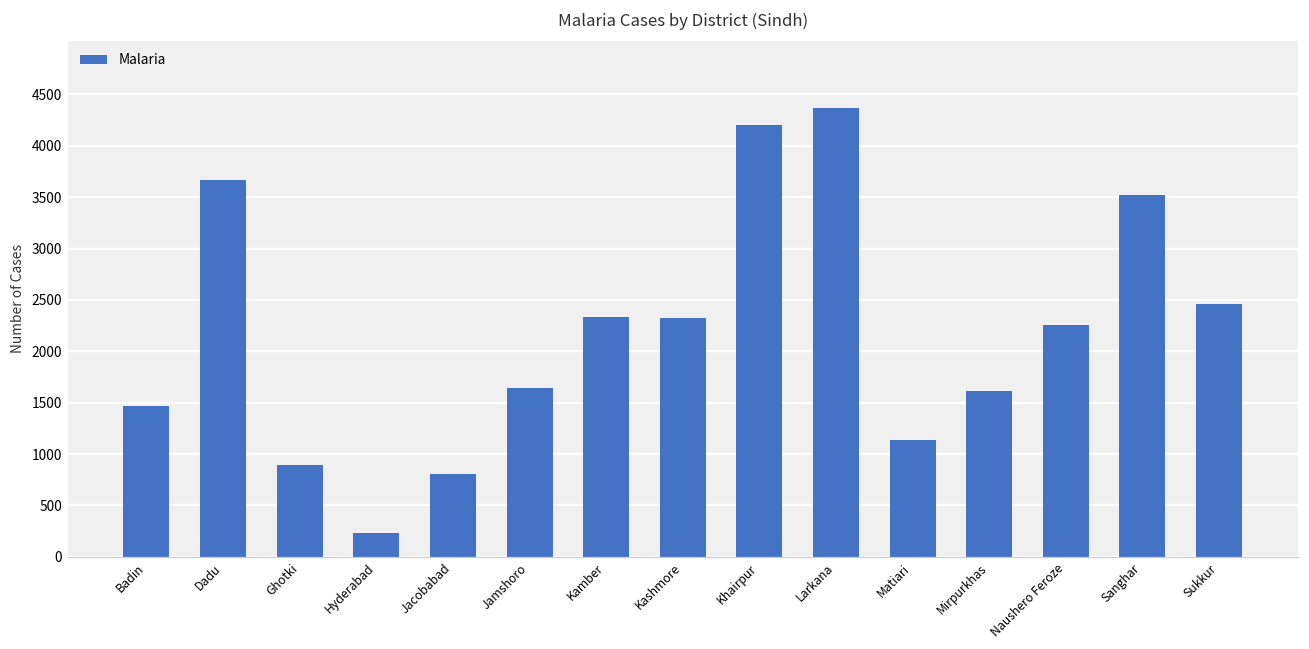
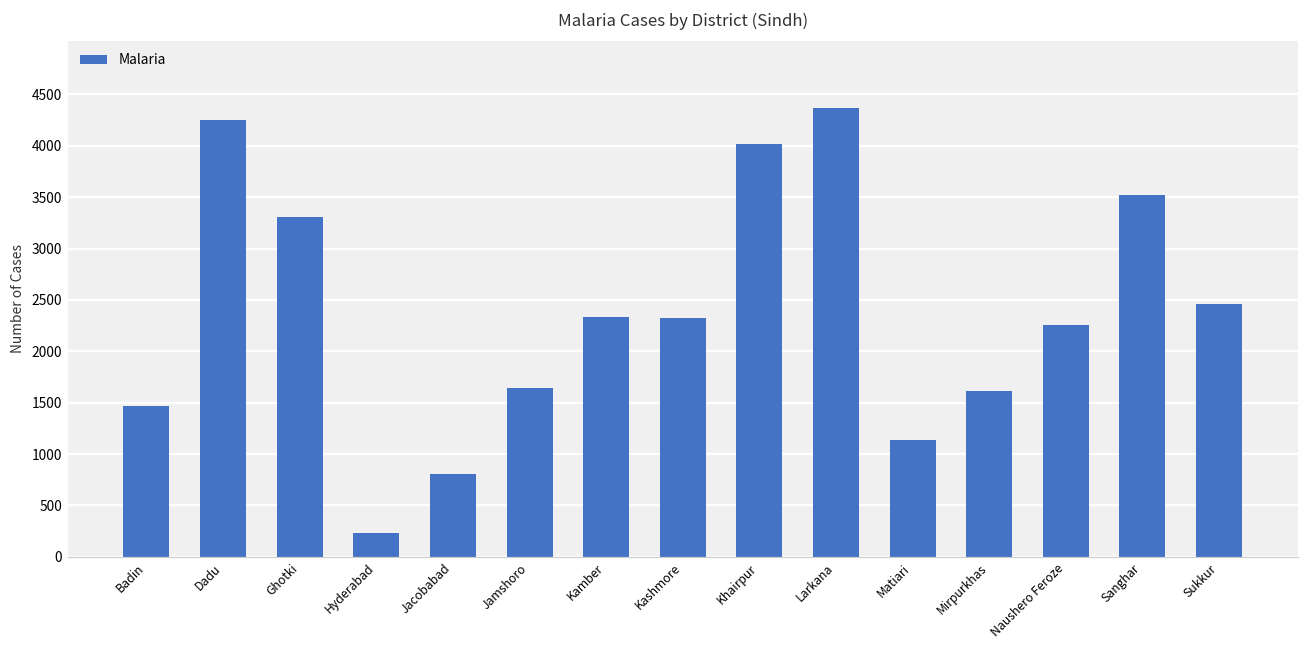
Dadu: 3700 -> 4300
Ghotki: 900 -> 3300
Khairpur: 4200 -> 4000
